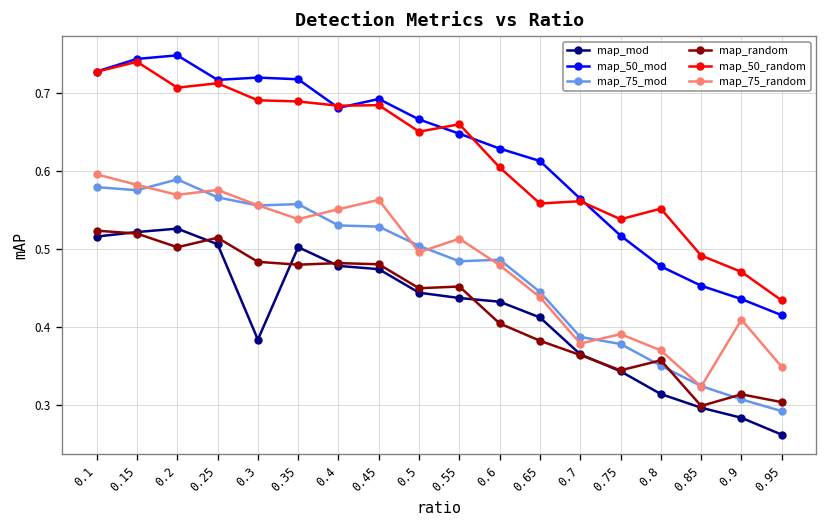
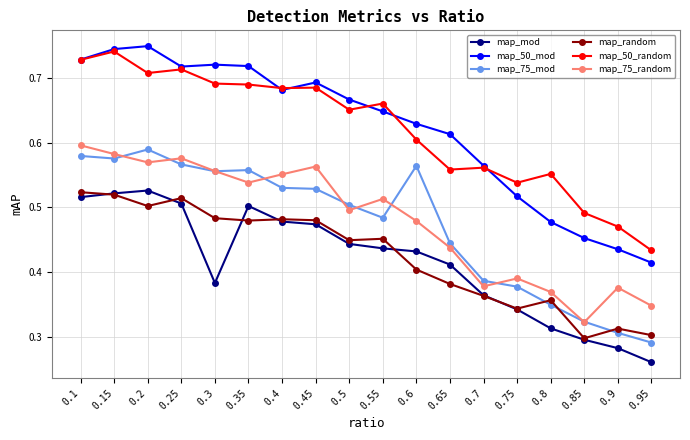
map_75_mod, 0.6: 0.49 -> 0.56
map_75_random, 0.9: 0.41 -> 0.38
